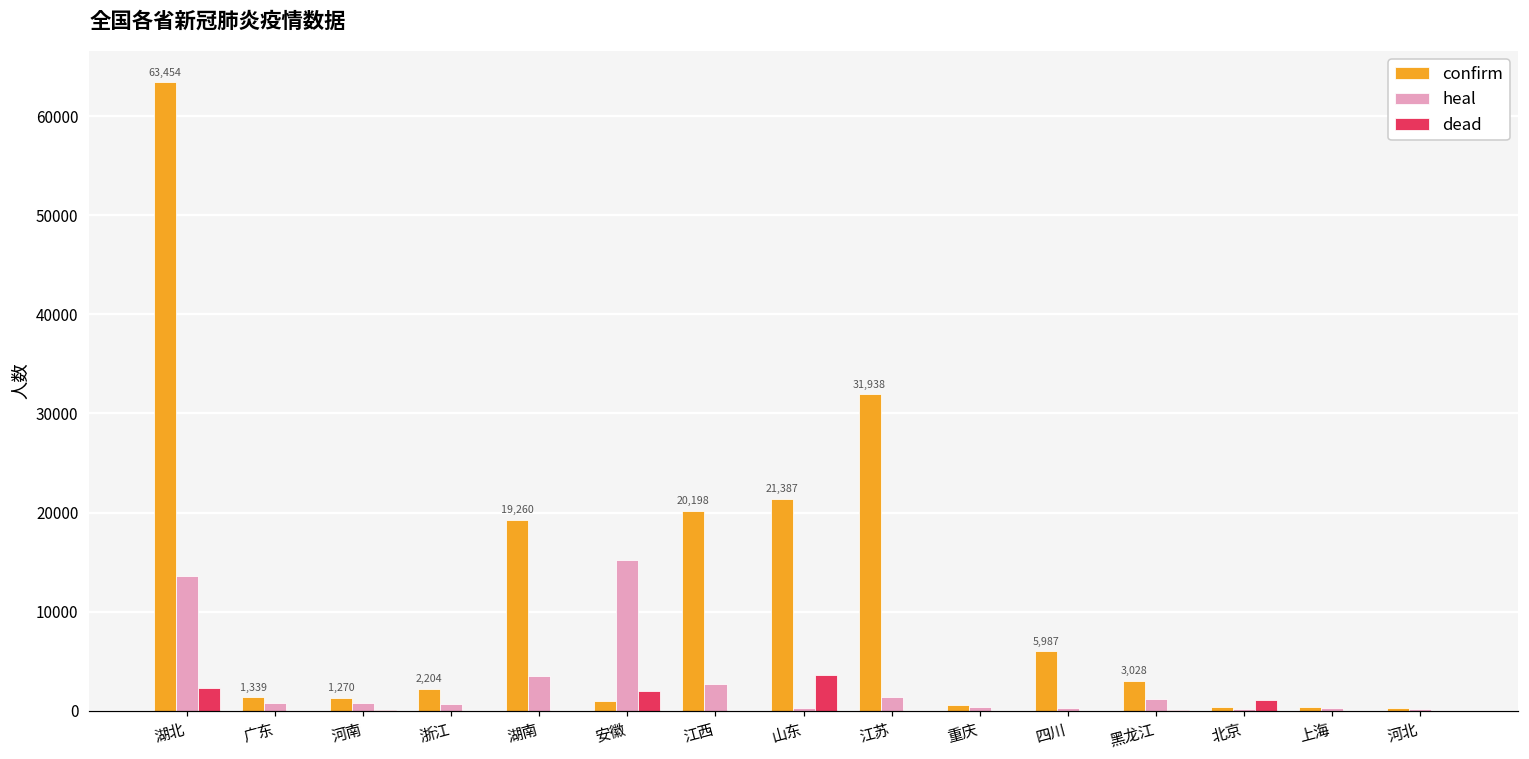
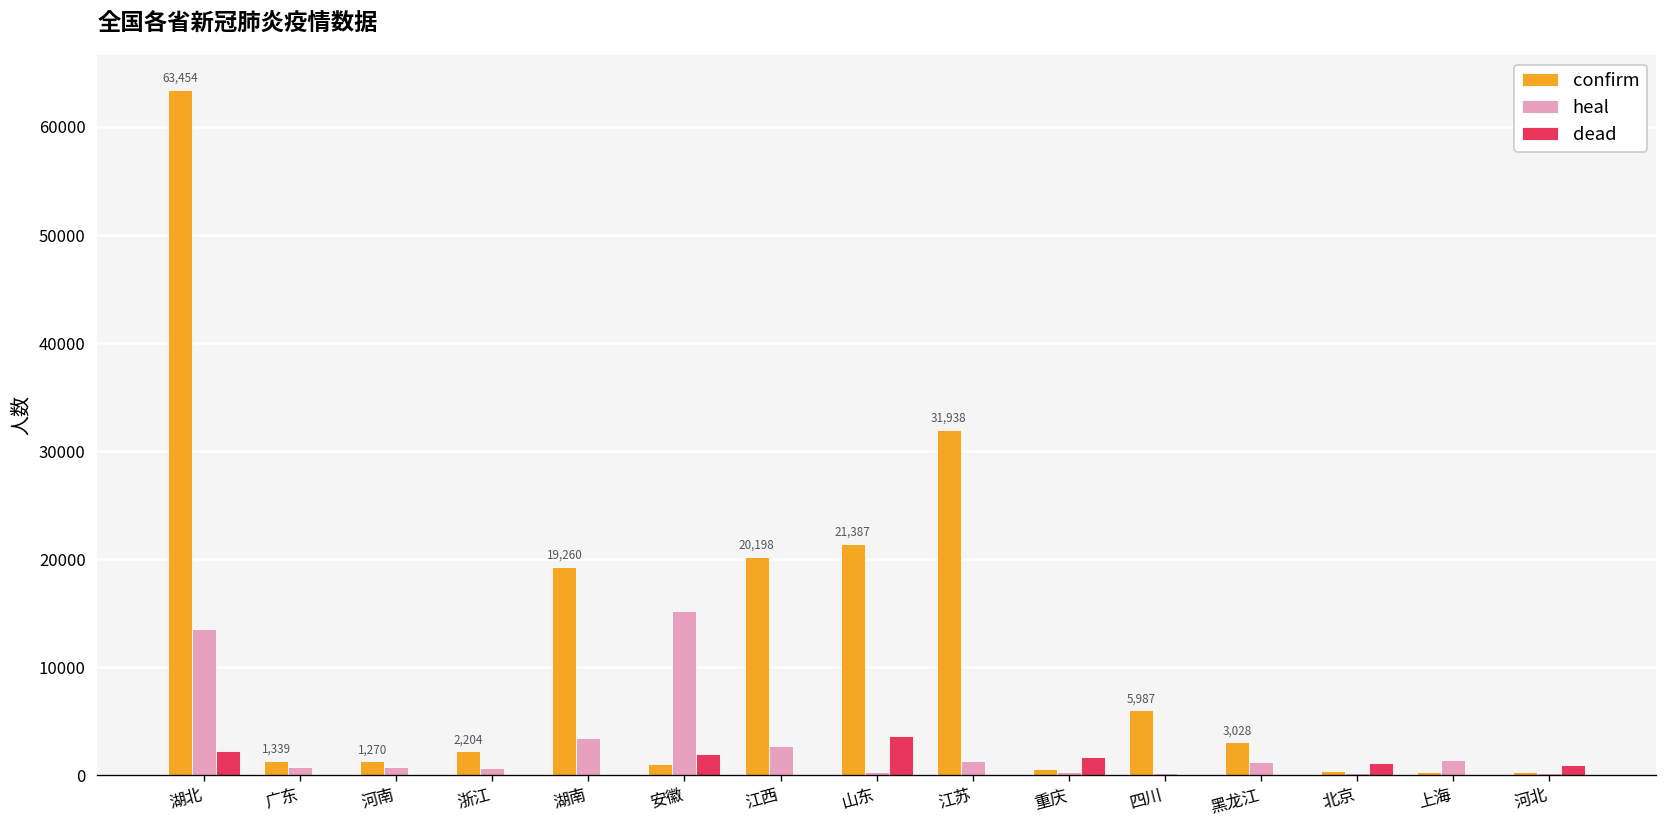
dead, 重庆: 0 -> 2000
heal, 上海: 0 -> 1000
dead, 河北: 0 -> 1000
